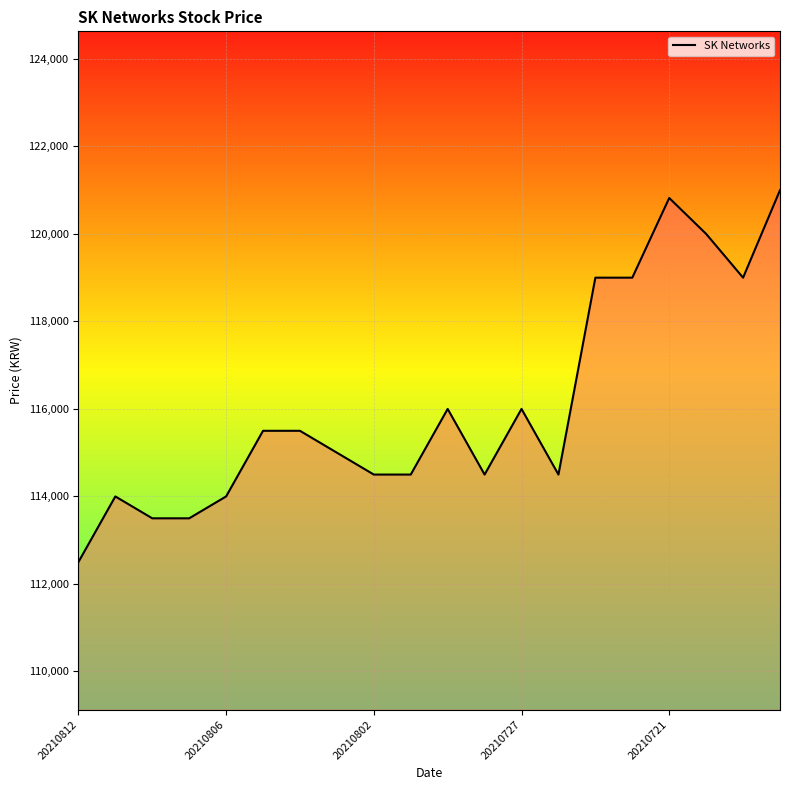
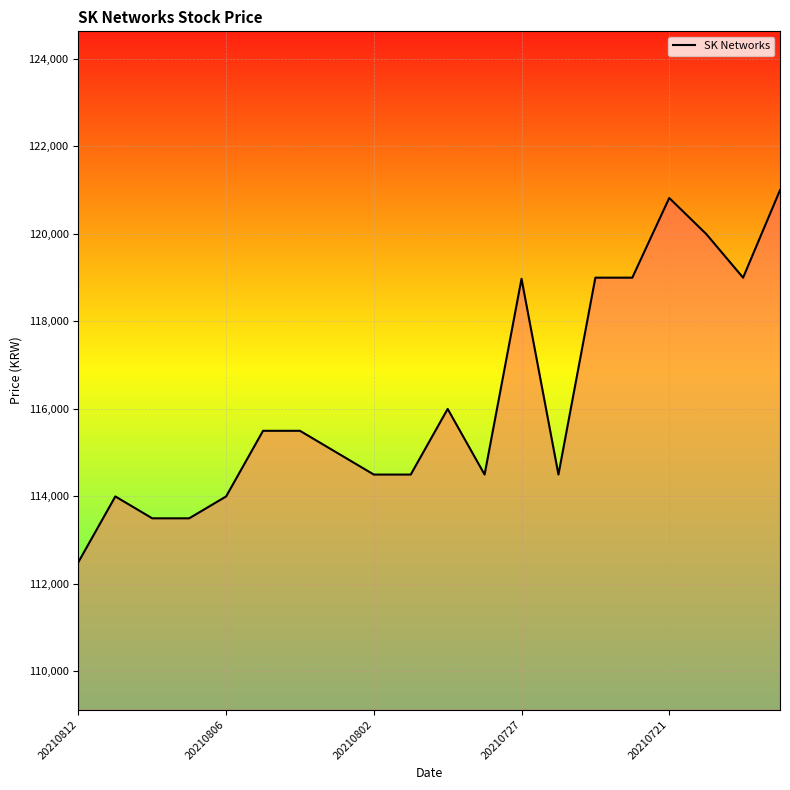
20210727: 116,000 -> 119,000
